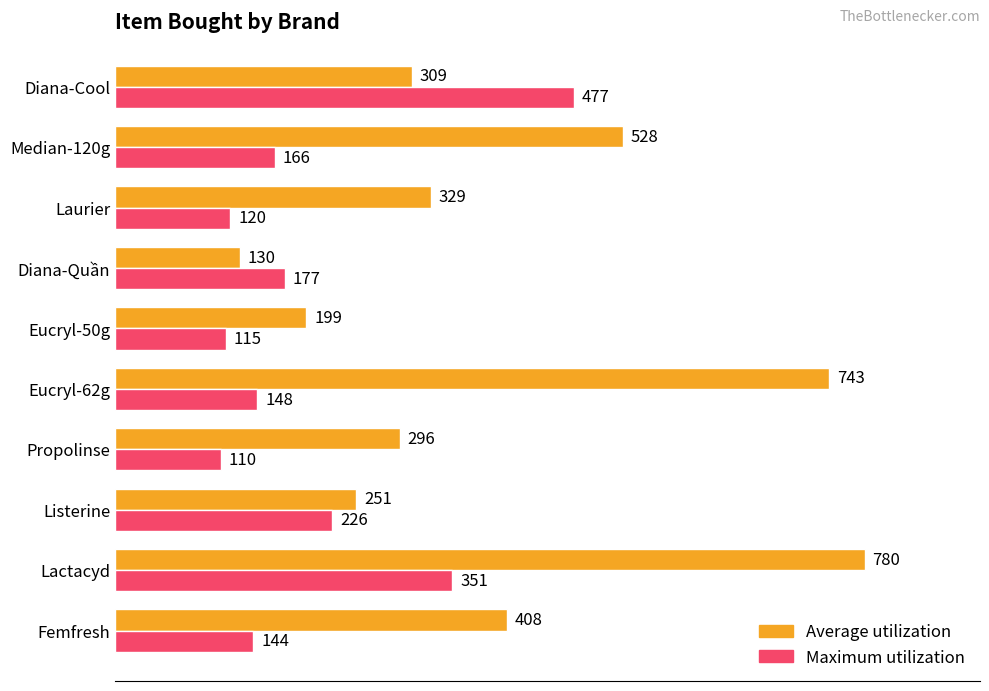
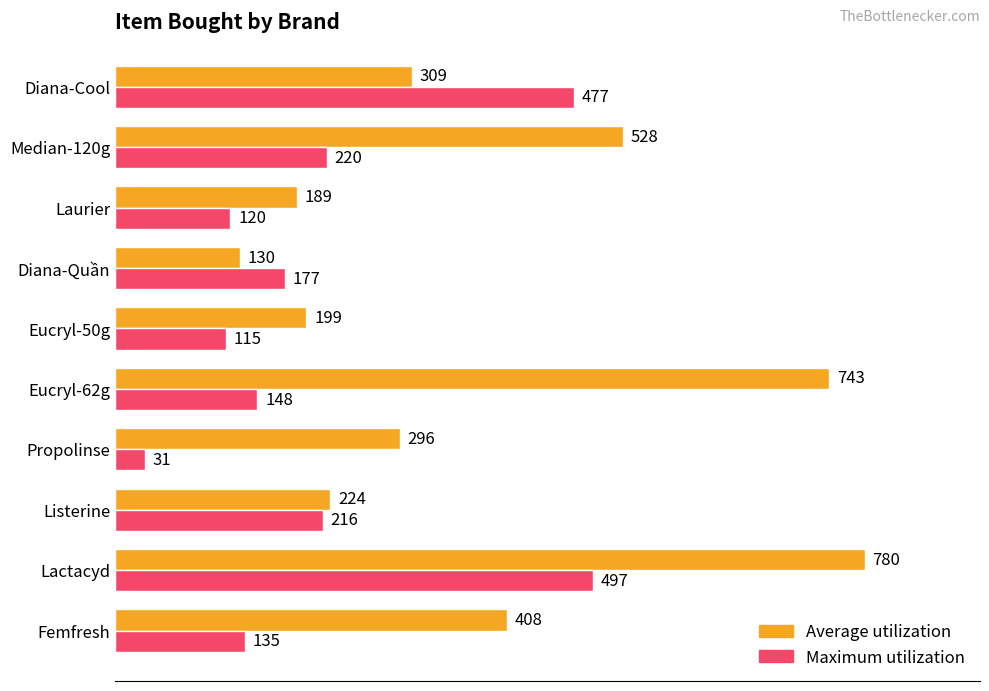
Maximum utilization, Median-120g: 166 -> 220
Average utilization, Laurier: 329 -> 189
Maximum utilization, Propolinse: 110 -> 31
Average utilization, Listerine: 251 -> 224
Maximum utilization, Listerine: 226 -> 216
Maximum utilization, Lactacyd: 351 -> 497
Maximum utilization, Femfresh: 144 -> 135
